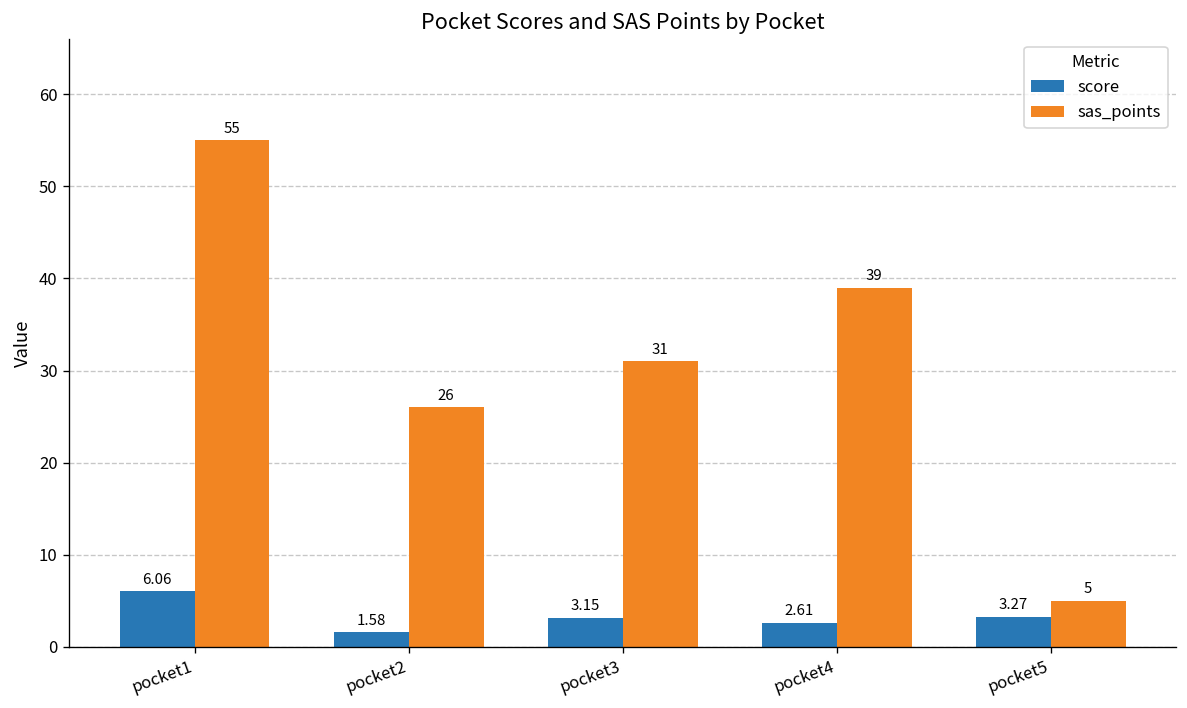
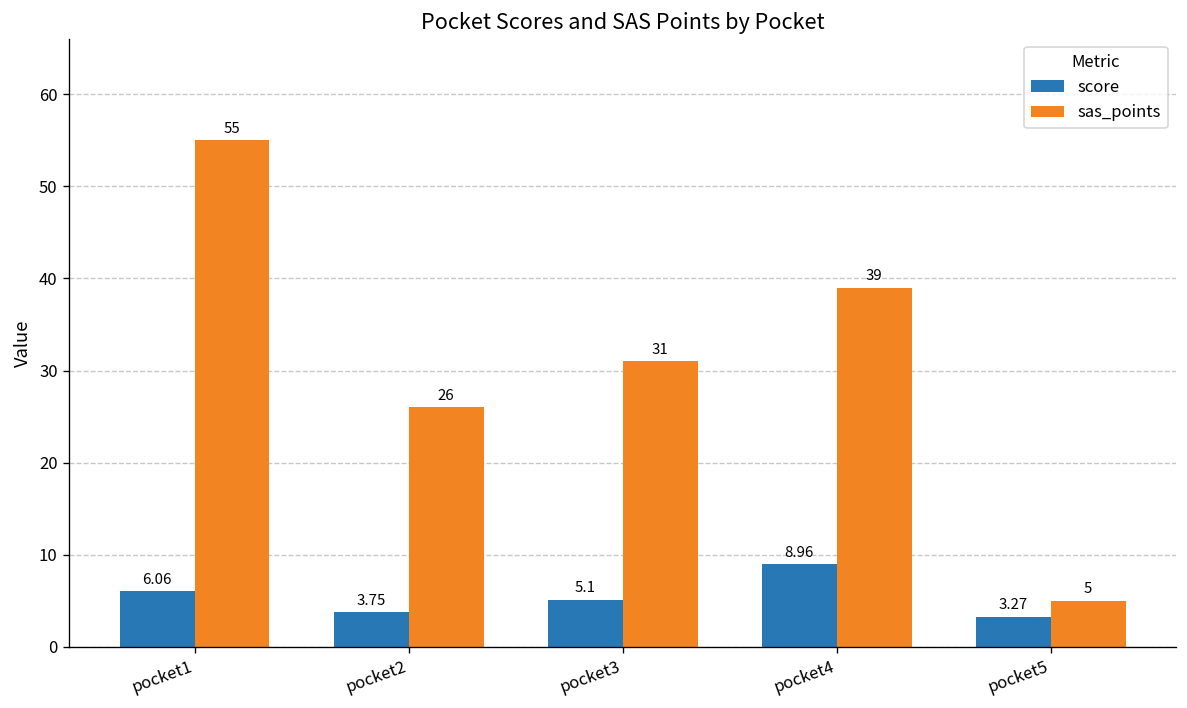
score, pocket2: 1.58 -> 3.75
score, pocket3: 3.15 -> 5.1
score, pocket4: 2.61 -> 8.96
